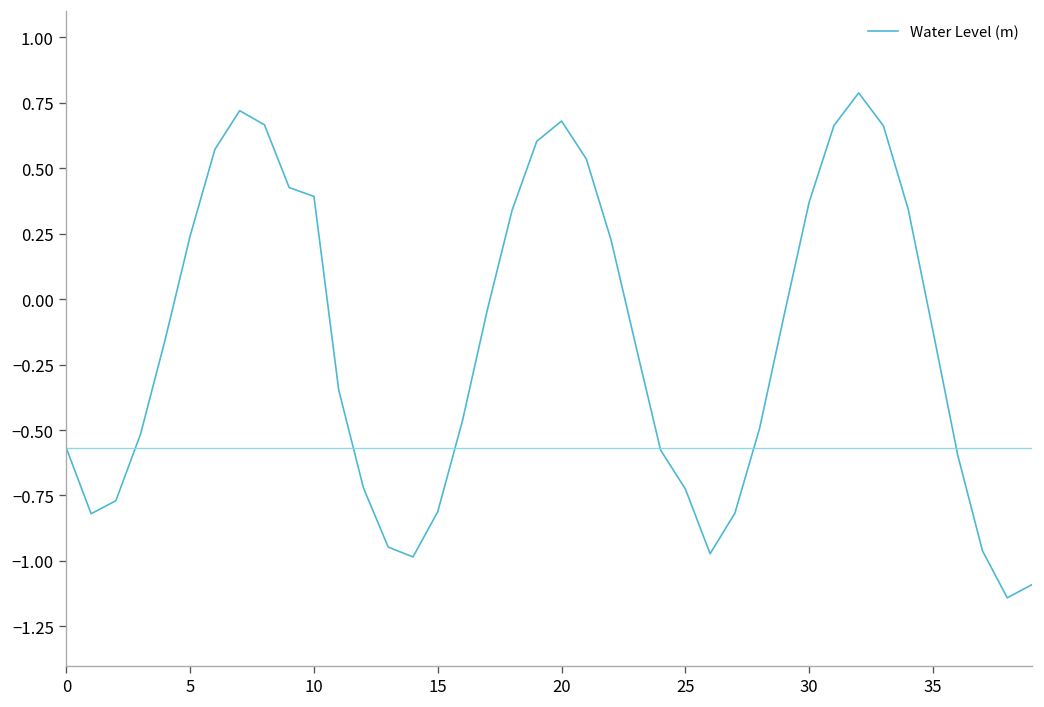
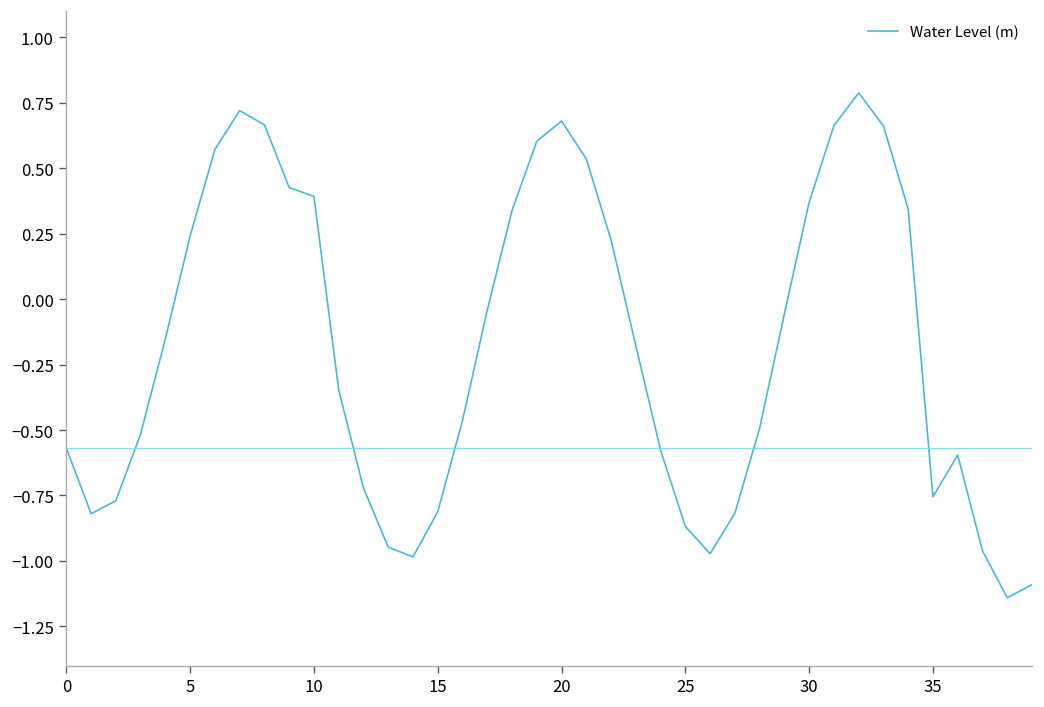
25: -0.72 -> -0.87
35: -0.12 -> -0.75
